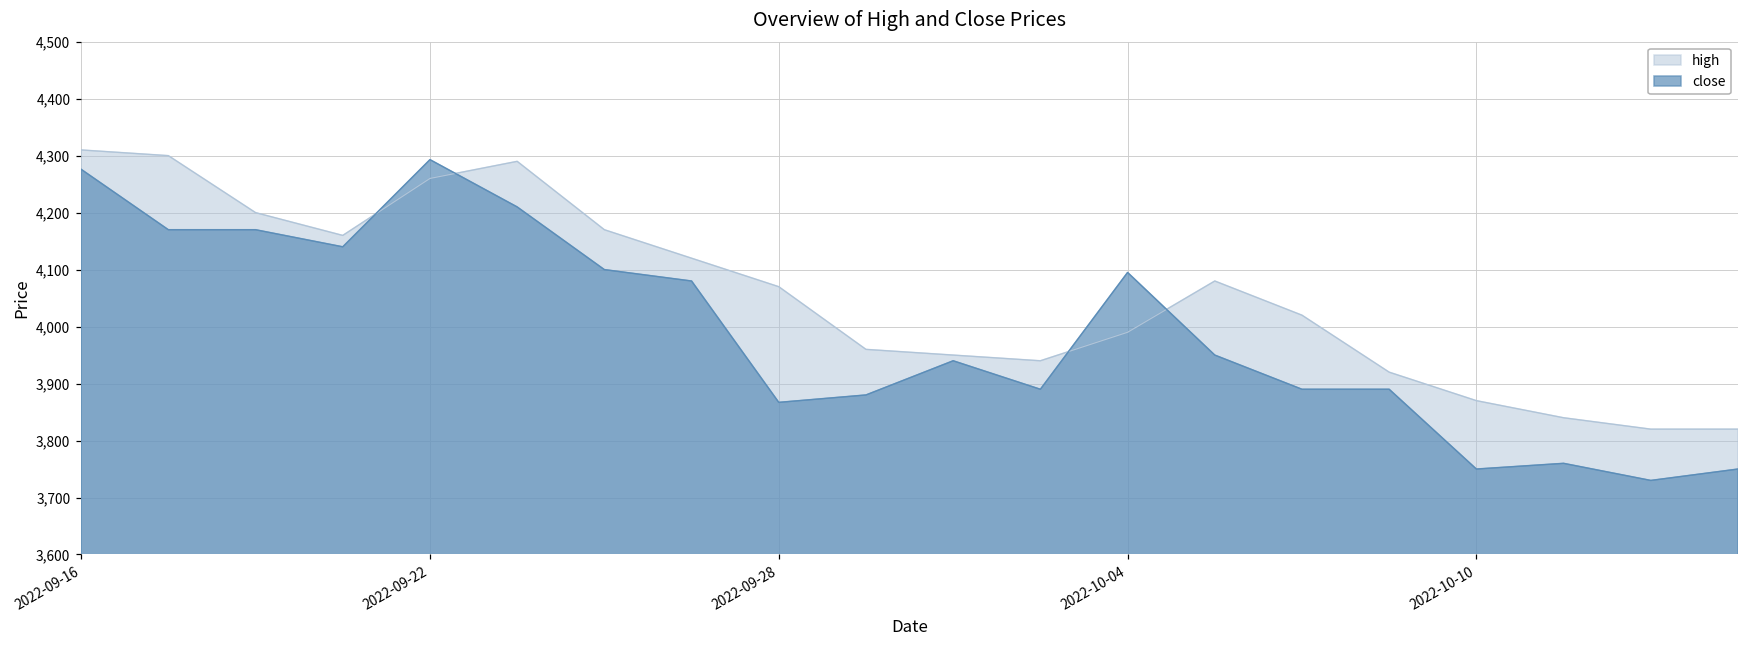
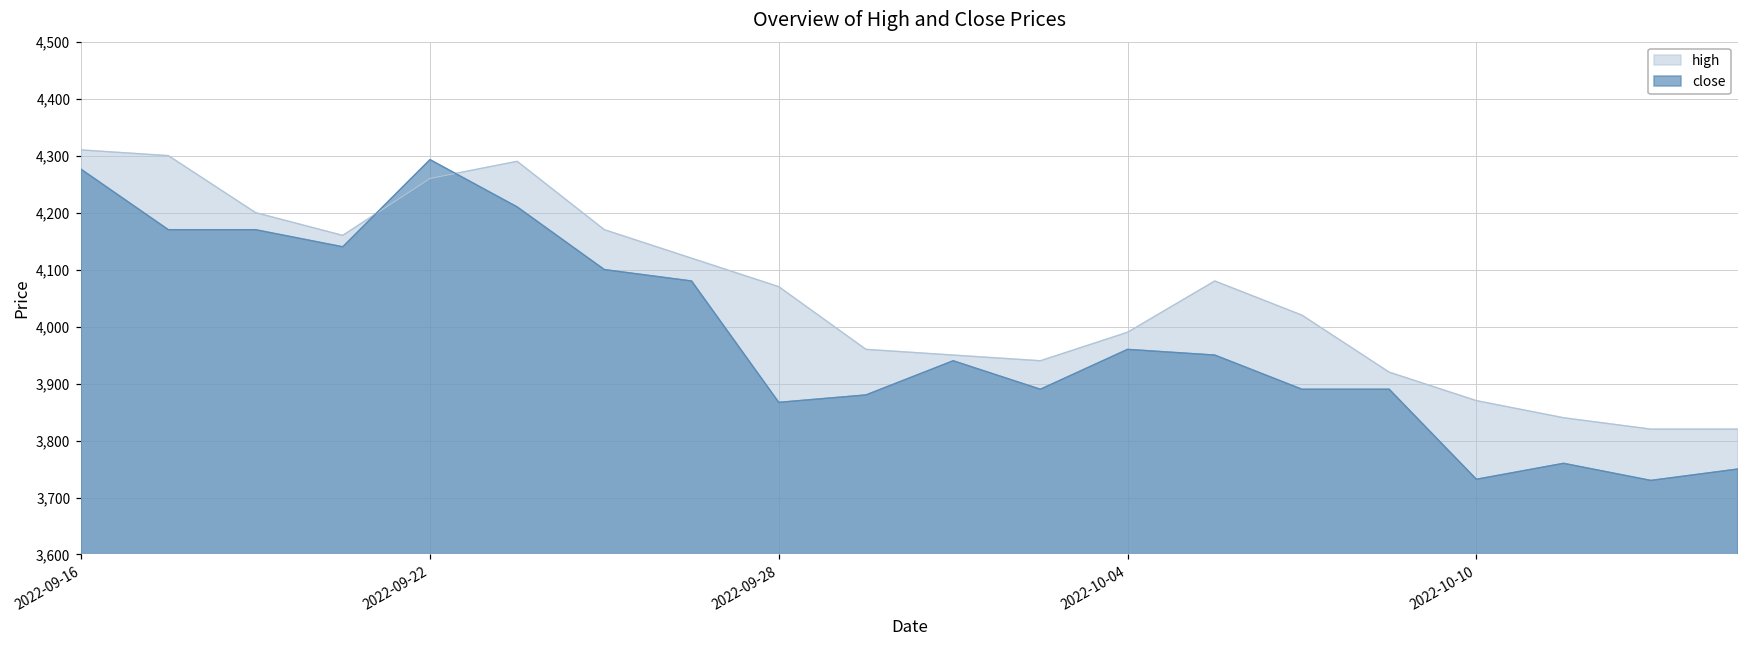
close, 2022-10-04: 4,100 -> 3,960
close, 2022-10-10: 3,750 -> 3,730
